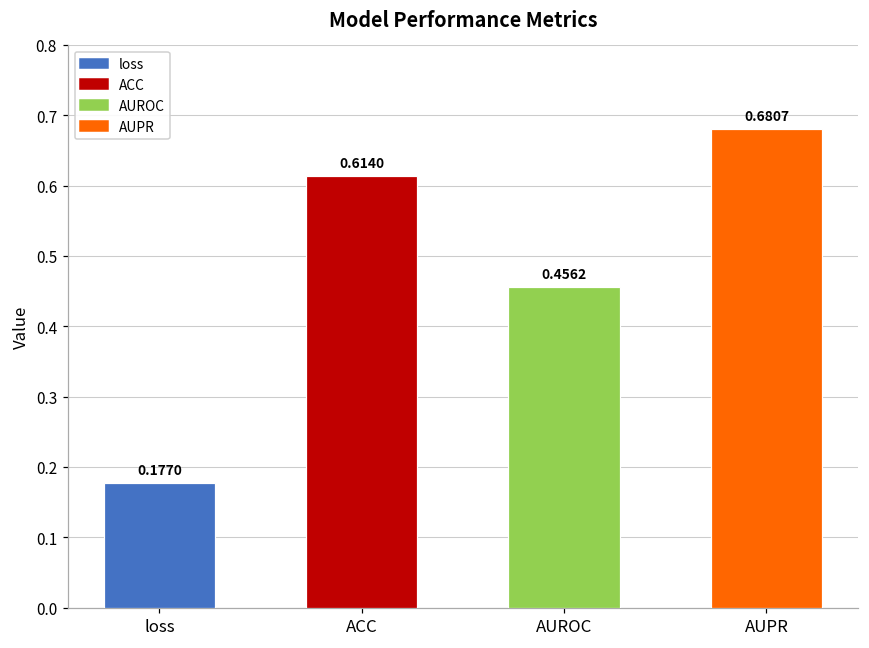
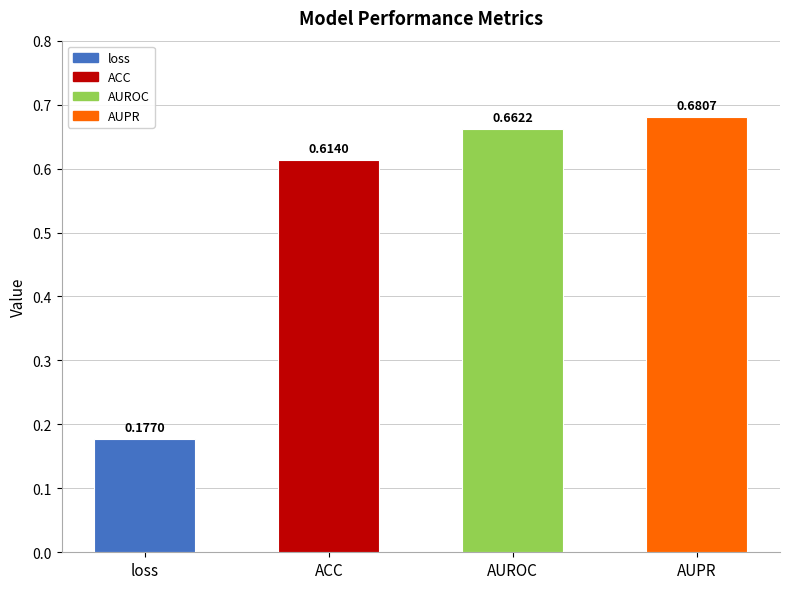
AUROC: 0.4562 -> 0.6622
